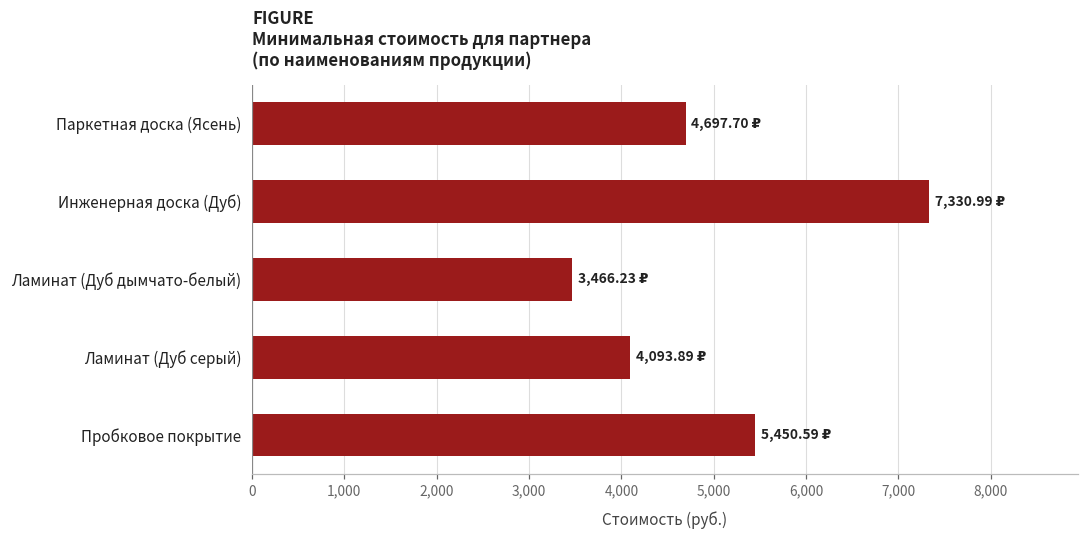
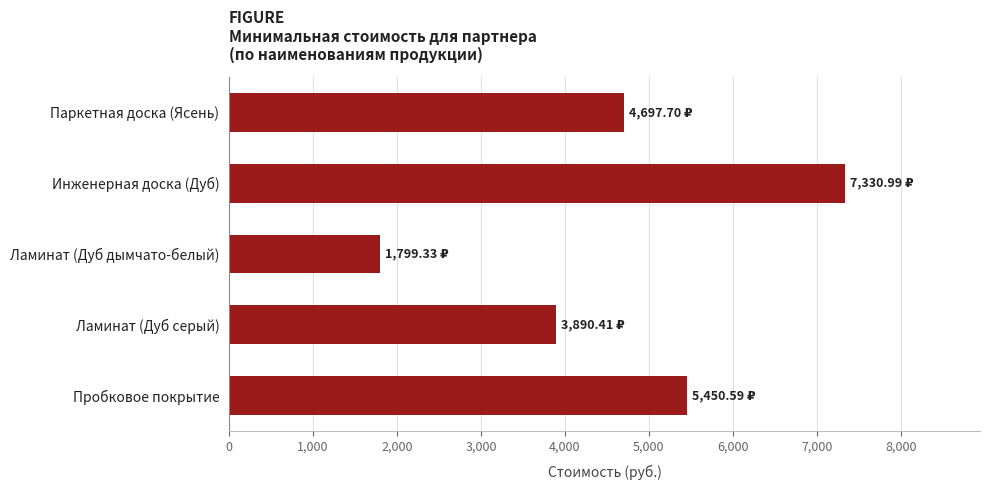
Ламинат (Дуб дымчато-белый): 3,466.23 -> 1,799.33
Ламинат (Дуб серый): 4,093.89 -> 3,890.41
